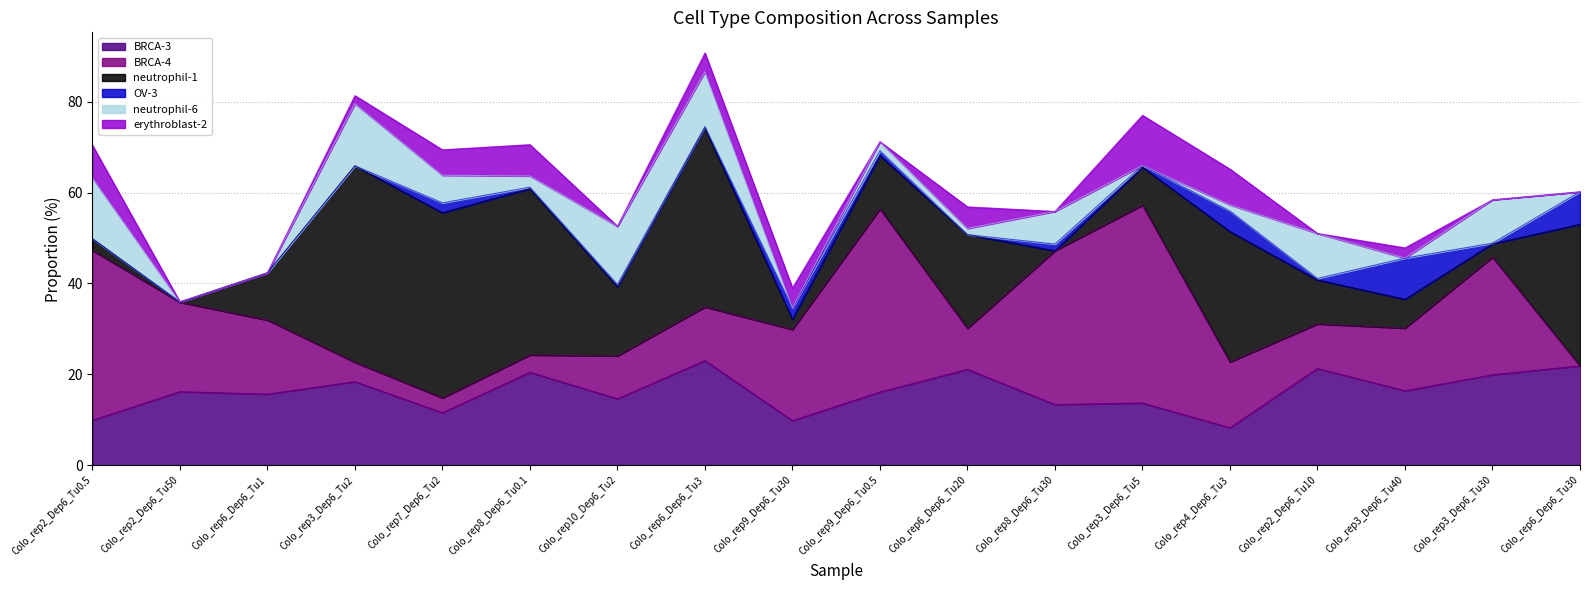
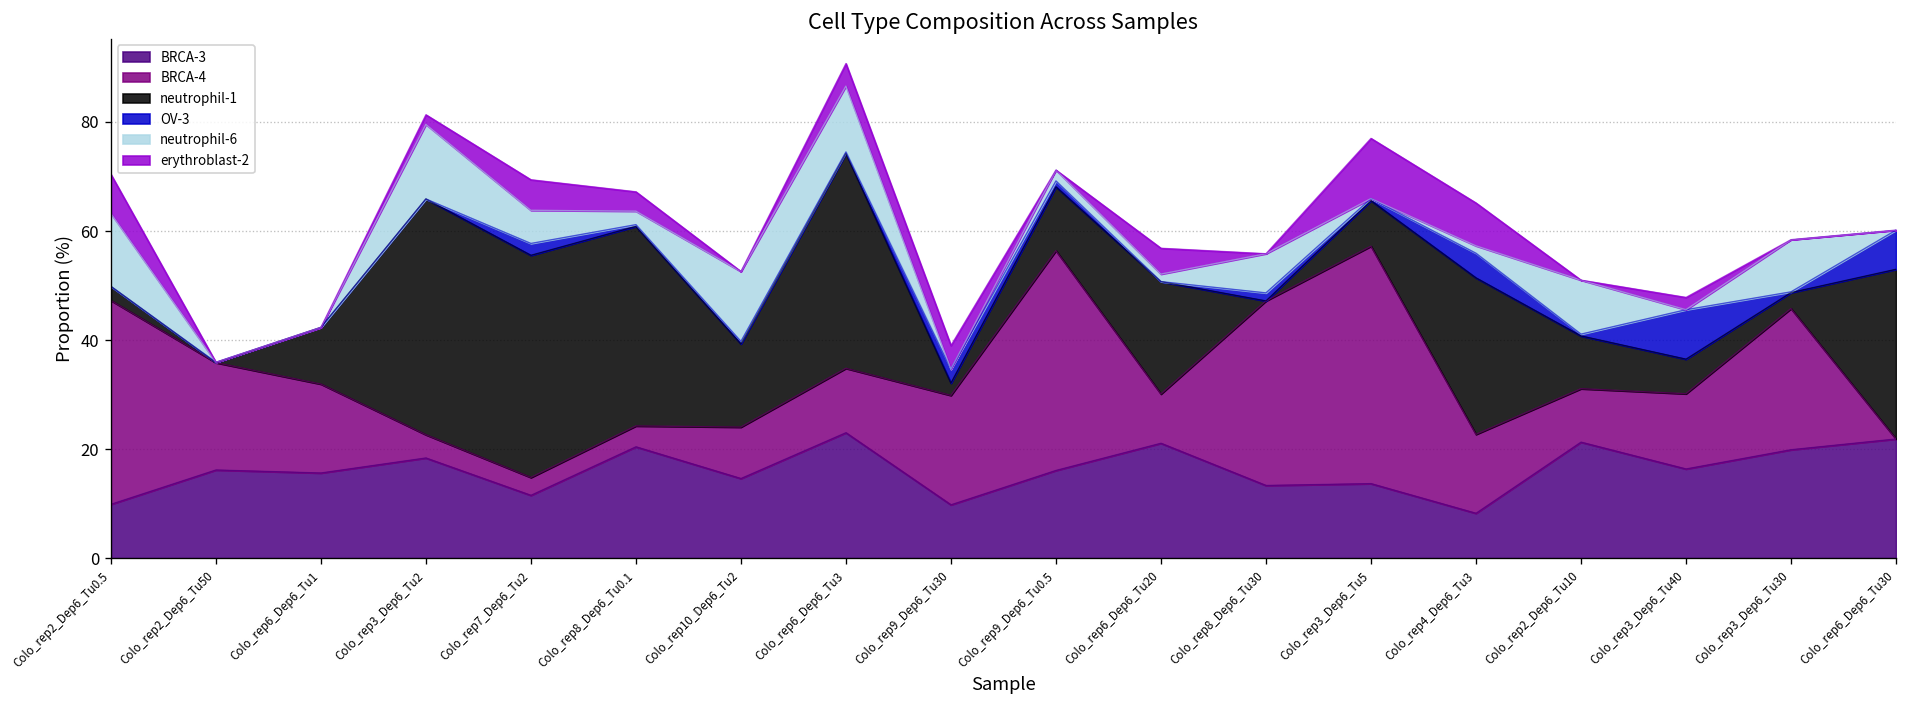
erythroblast-2, Colo_rep8_Dep6_Tu0.1: 7 -> 4
